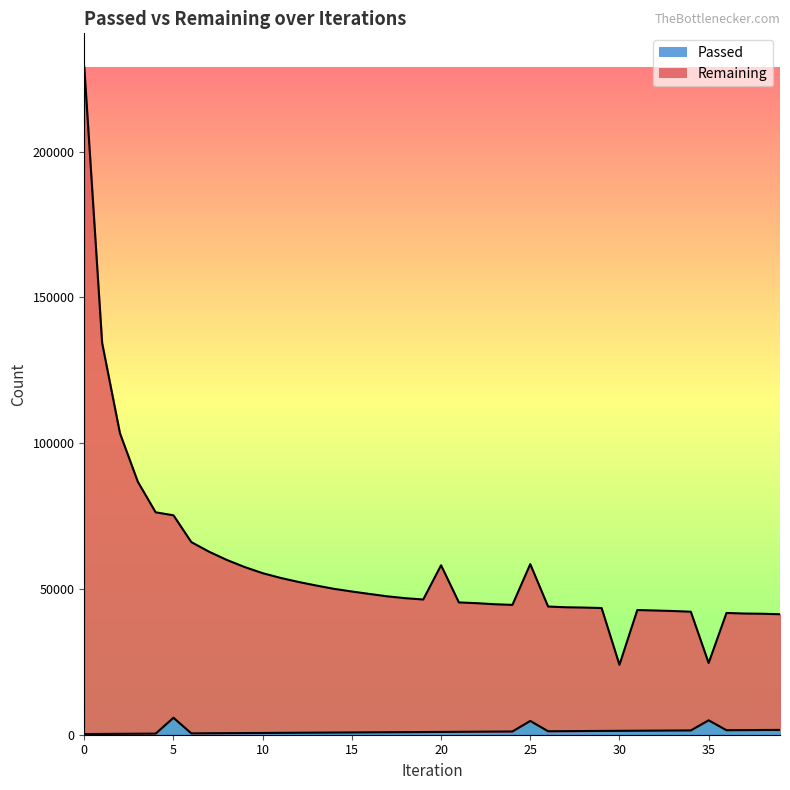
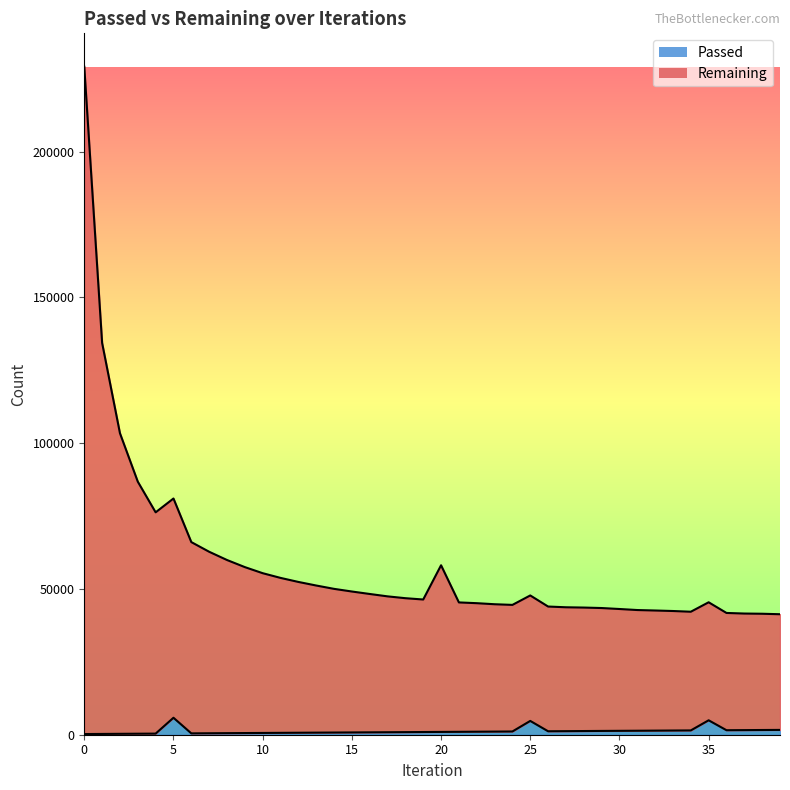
Remaining, 5: 69000 -> 75000
Remaining, 25: 54000 -> 43000
Remaining, 30: 23000 -> 42000
Remaining, 35: 20000 -> 40000
